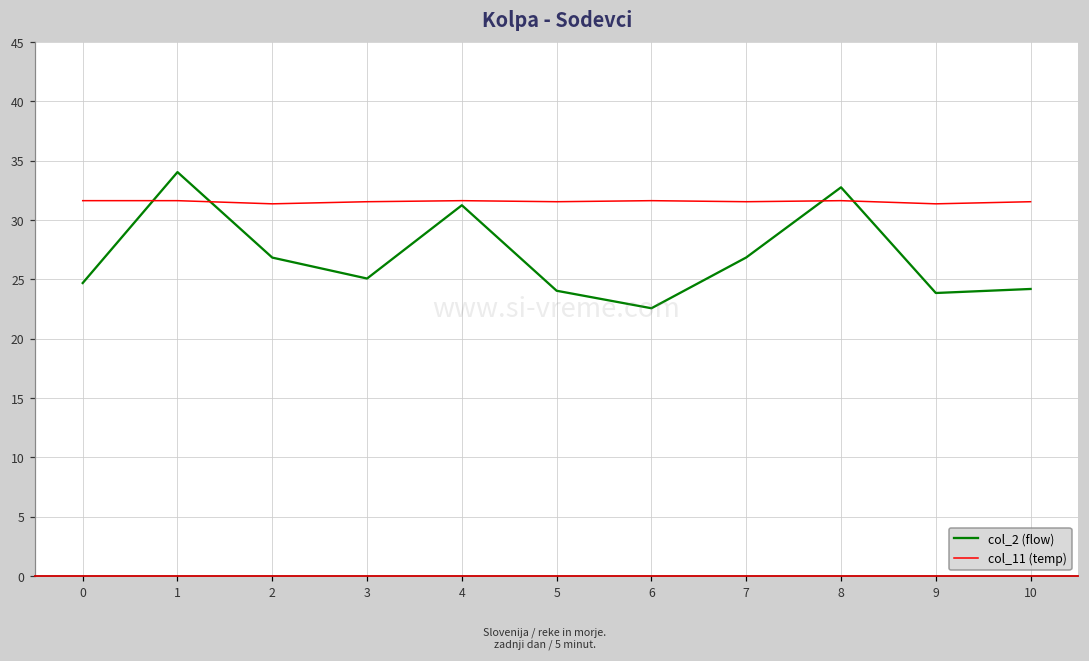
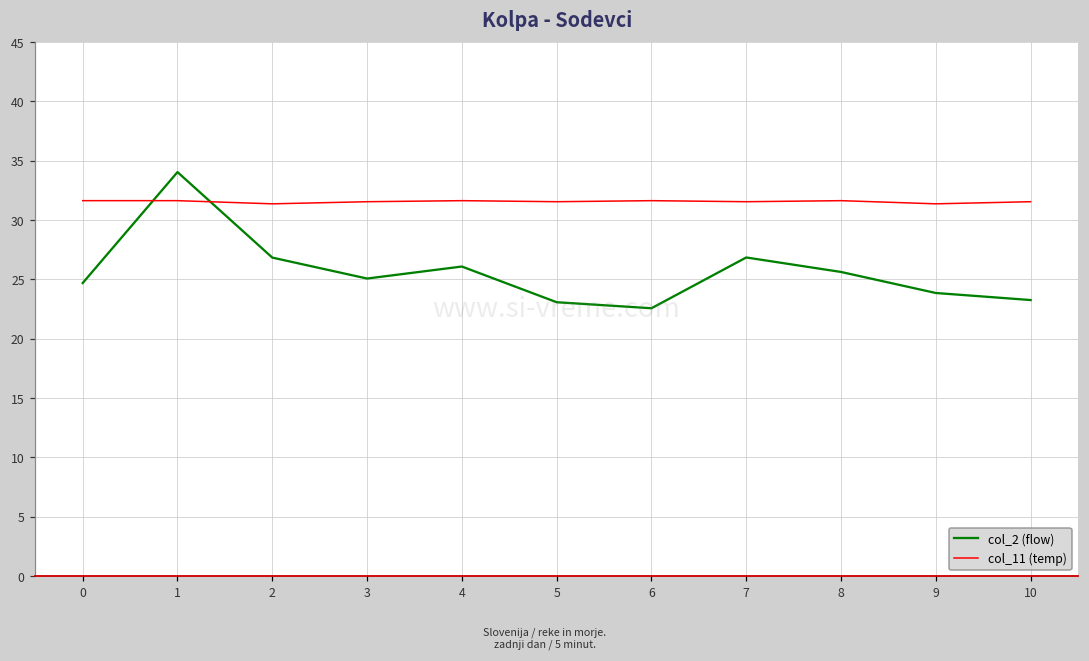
col_2 (flow), 4: 31.3 -> 26.1
col_2 (flow), 5: 24.0 -> 23.1
col_2 (flow), 8: 32.8 -> 25.6
col_2 (flow), 10: 24.2 -> 23.3
